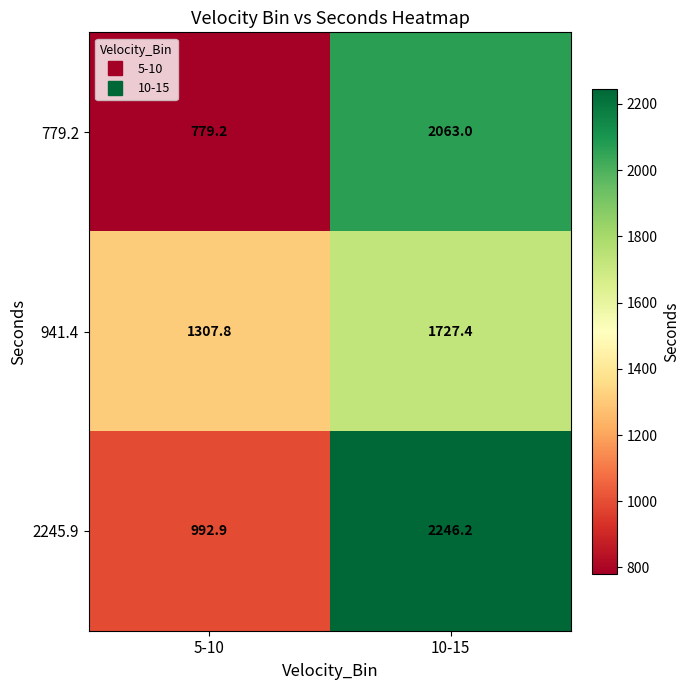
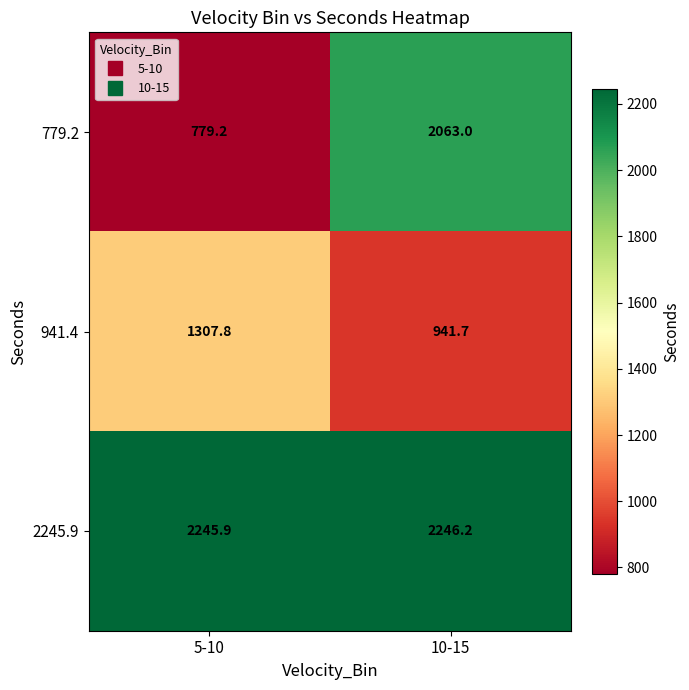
941.4, 10-15: 1727.4 -> 941.7
2245.9, 5-10: 992.9 -> 2245.9
